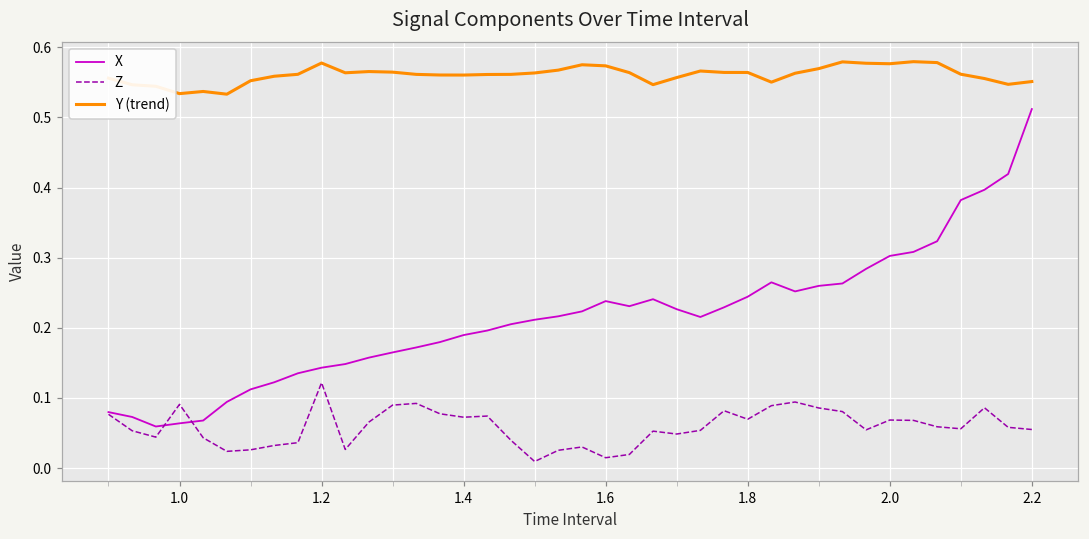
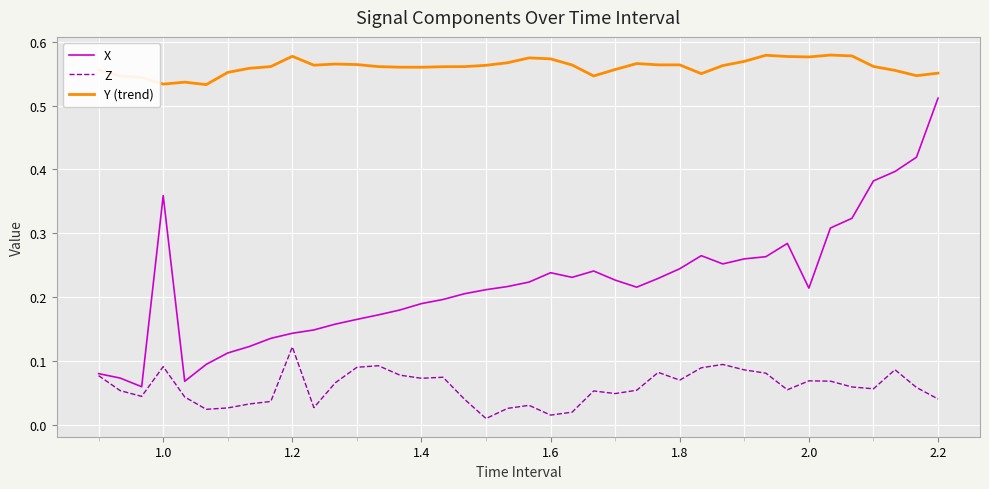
X, 1.0: 0.06 -> 0.36
X, 2.0: 0.30 -> 0.21
Z, 2.2: 0.06 -> 0.04
